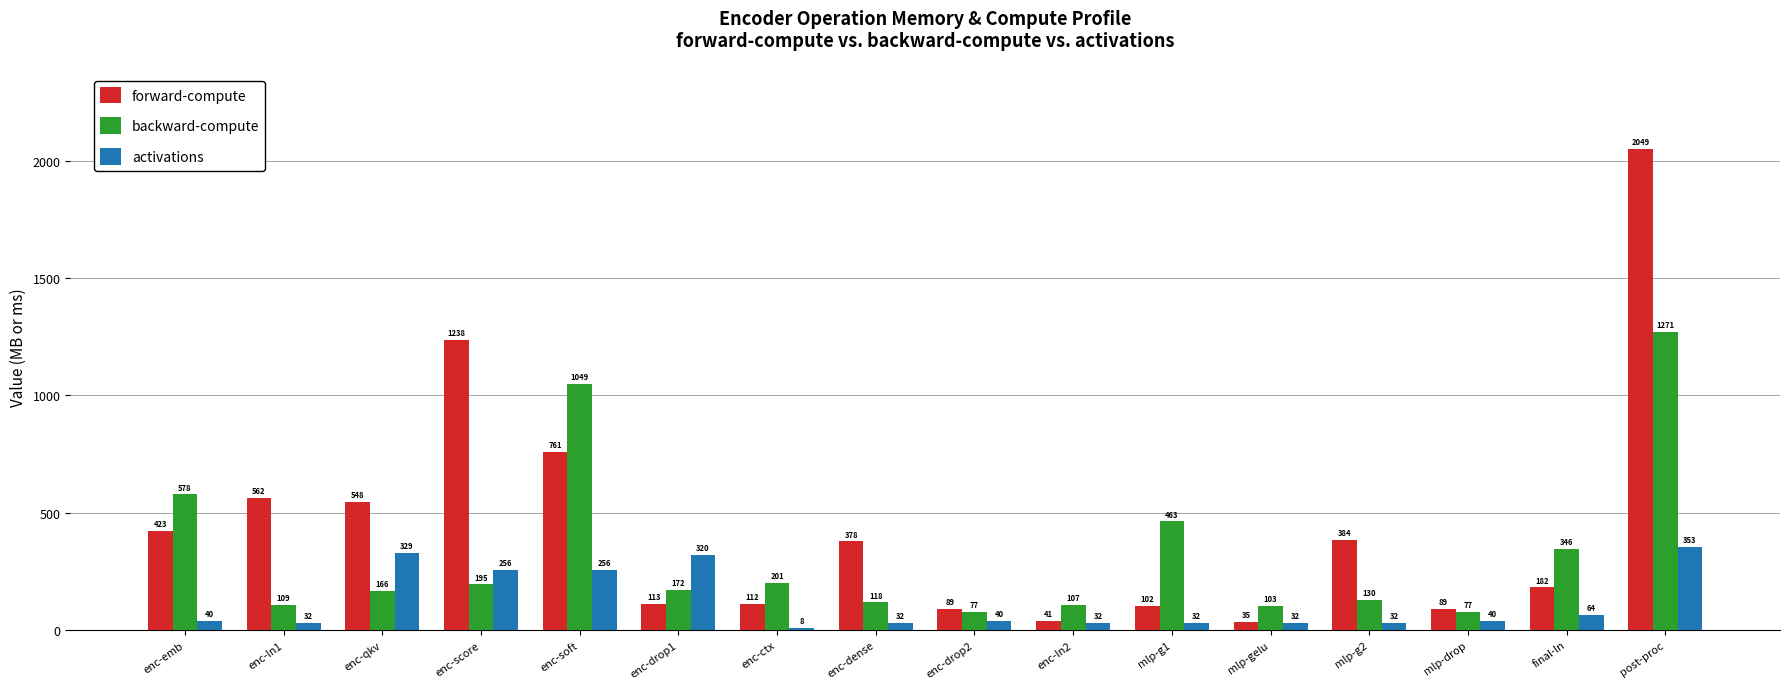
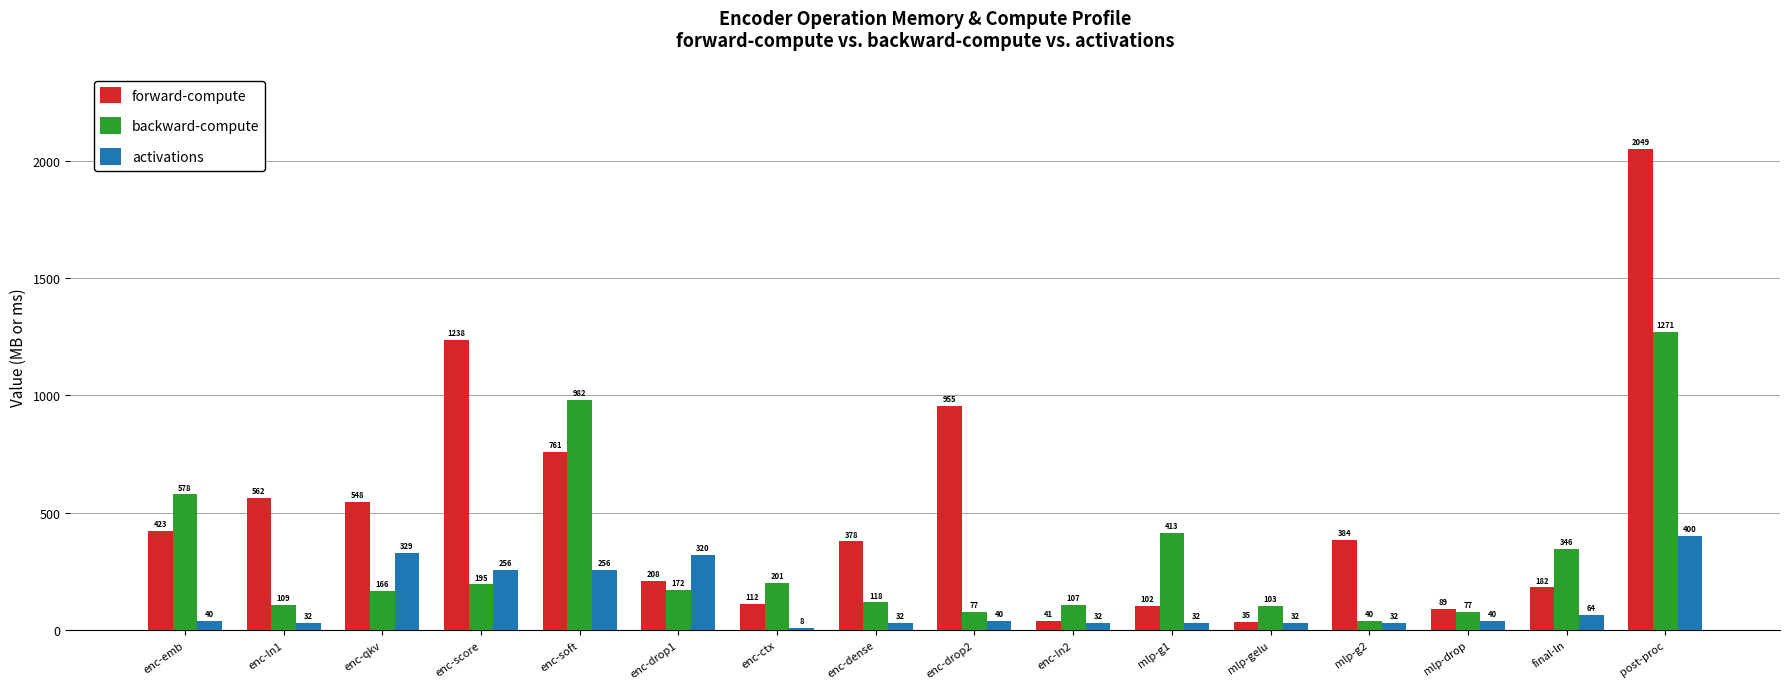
backward-compute, enc-soft: 1049 -> 982
forward-compute, enc-drop1: 113 -> 208
forward-compute, enc-drop2: 89 -> 955
backward-compute, mlp-g1: 463 -> 413
backward-compute, mlp-g2: 130 -> 40
activations, post-proc: 353 -> 400
